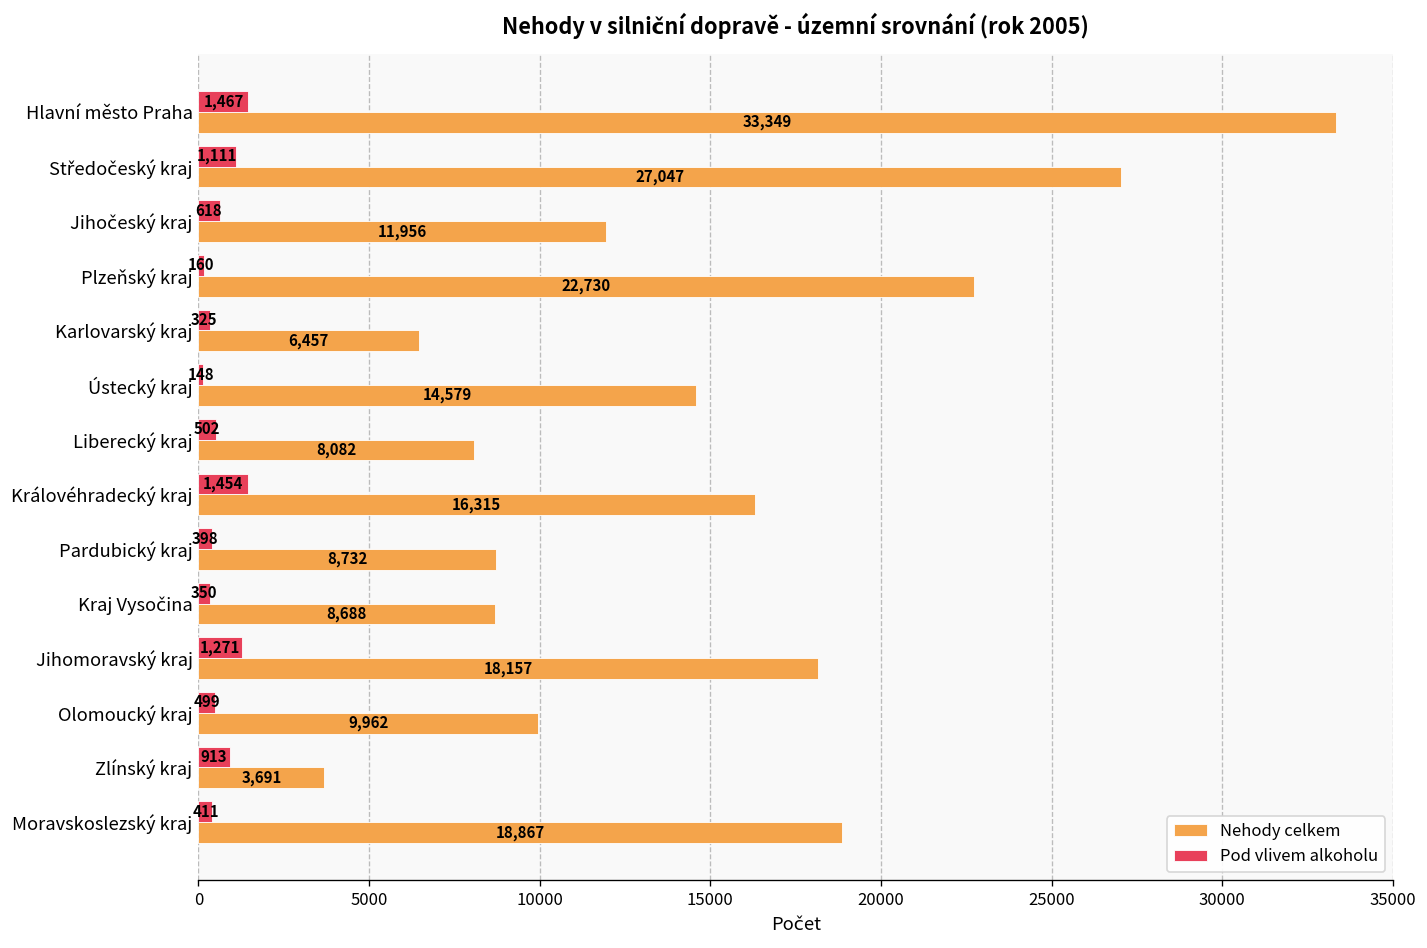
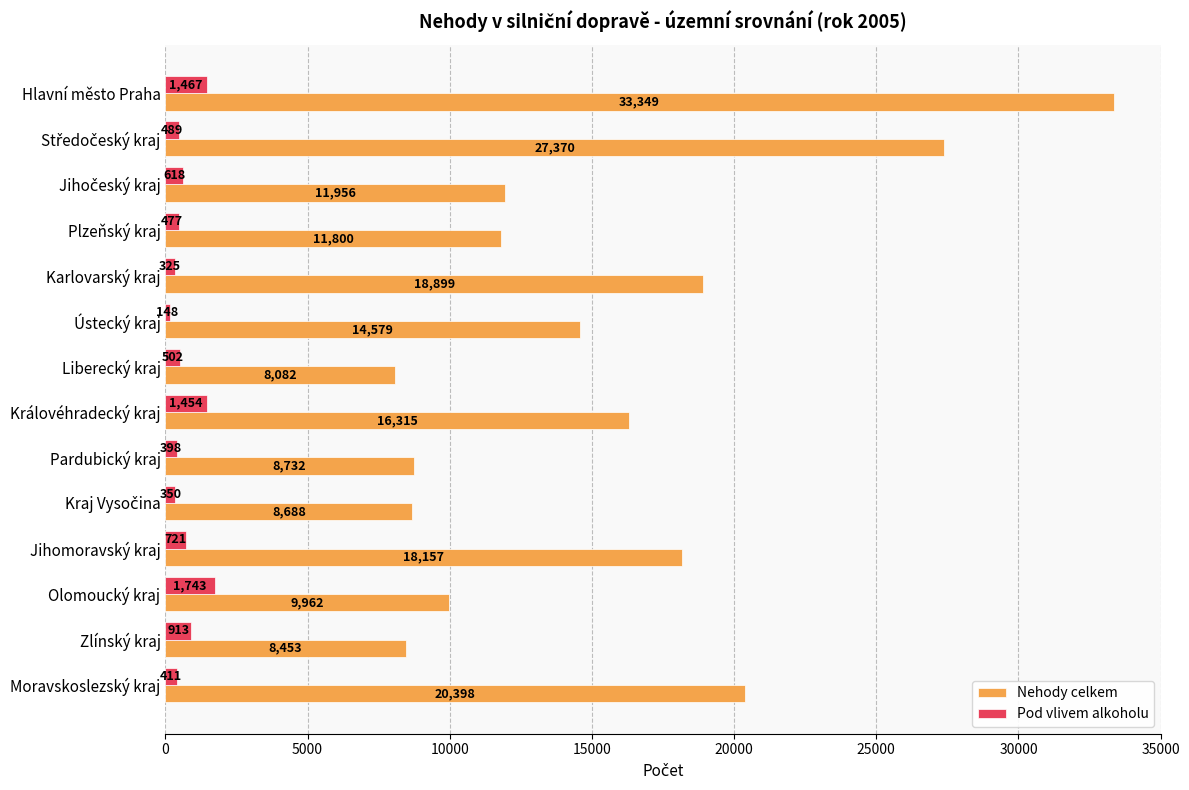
Pod vlivem alkoholu, Středočeský kraj: 1,111 -> 489
Nehody celkem, Středočeský kraj: 27,047 -> 27,370
Pod vlivem alkoholu, Plzeňský kraj: 160 -> 477
Nehody celkem, Plzeňský kraj: 22,730 -> 11,800
Nehody celkem, Karlovarský kraj: 6,457 -> 18,899
Pod vlivem alkoholu, Jihomoravský kraj: 1,271 -> 721
Pod vlivem alkoholu, Olomoucký kraj: 499 -> 1,743
Nehody celkem, Zlínský kraj: 3,691 -> 8,453
Nehody celkem, Moravskoslezský kraj: 18,867 -> 20,398
